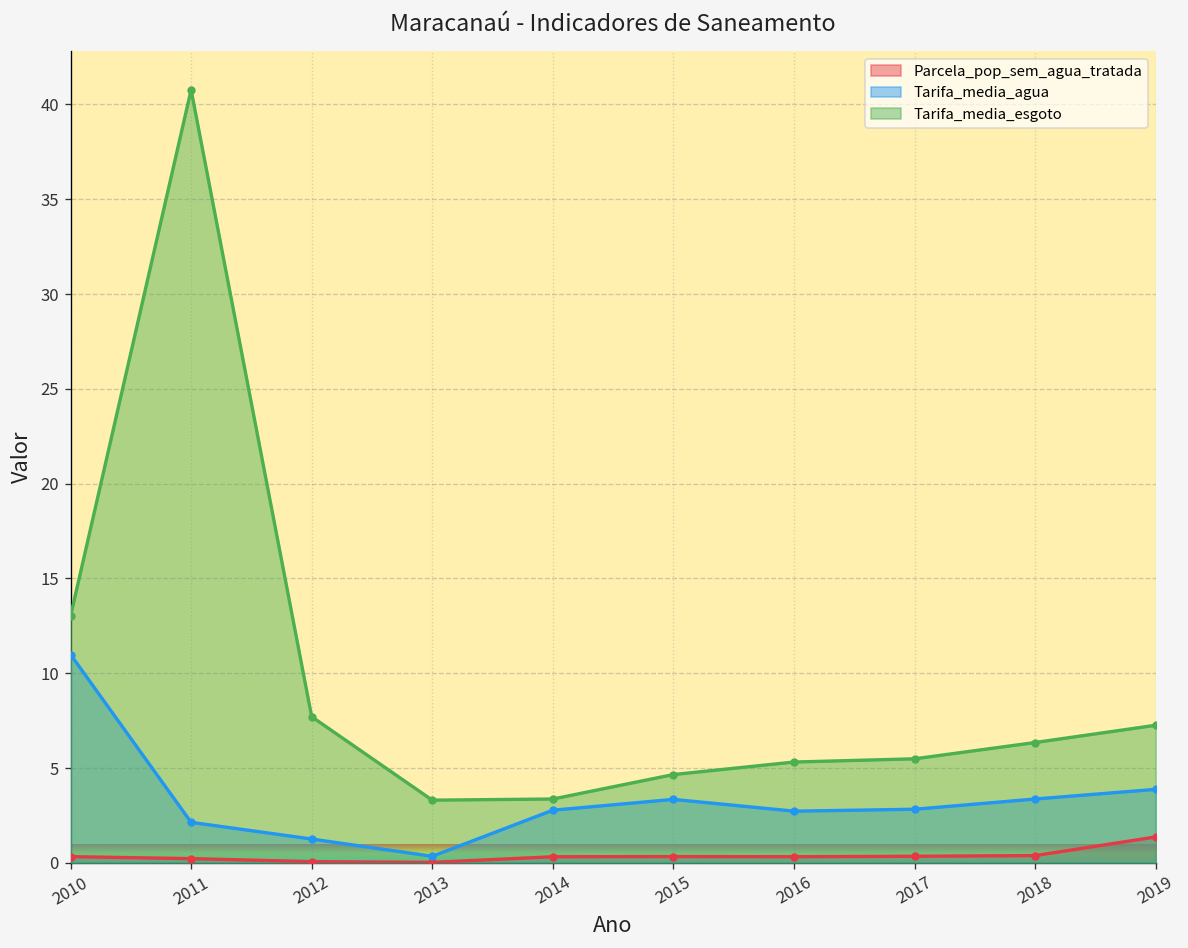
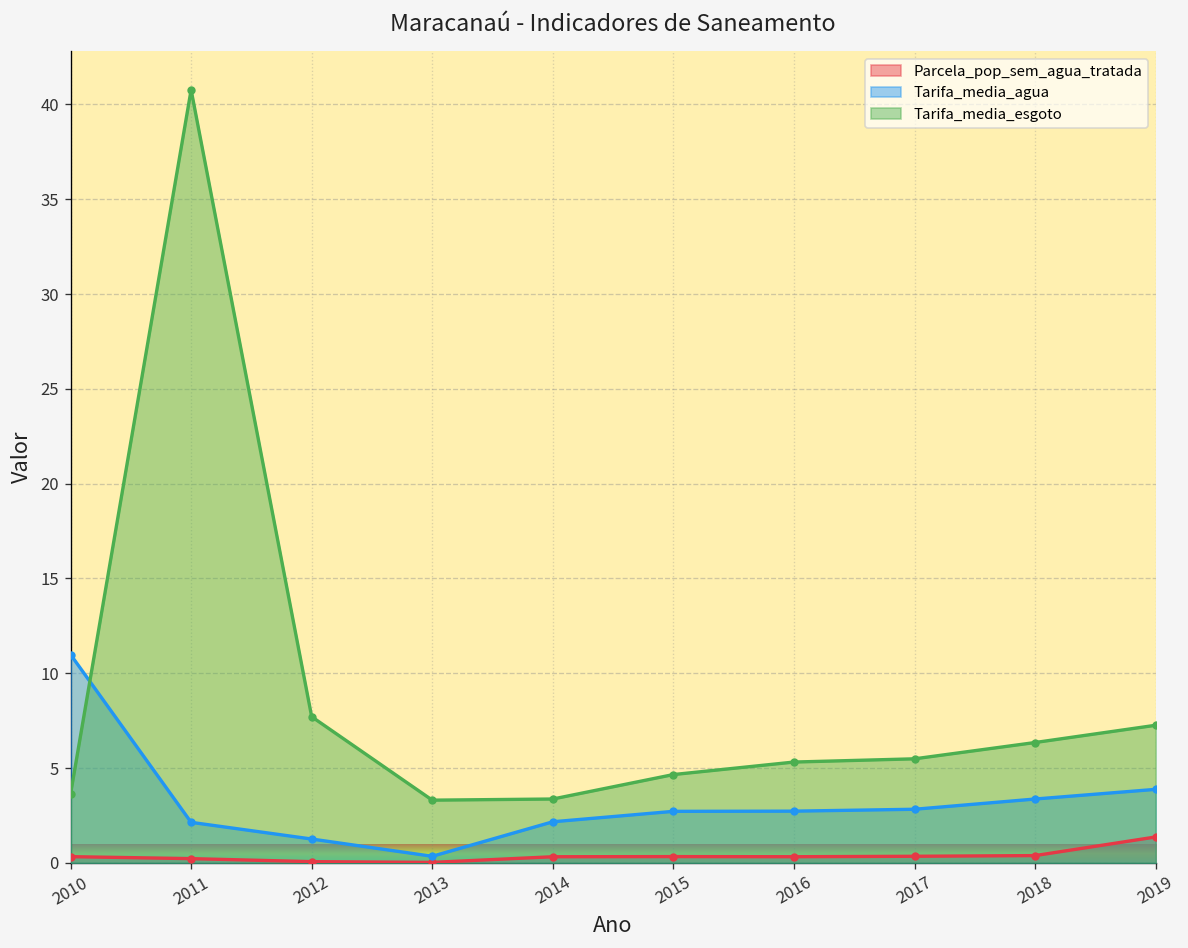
Tarifa_media_esgoto, 2010: 13.0 -> 3.6
Tarifa_media_agua, 2014: 2.8 -> 2.2
Tarifa_media_agua, 2015: 3.4 -> 2.7
